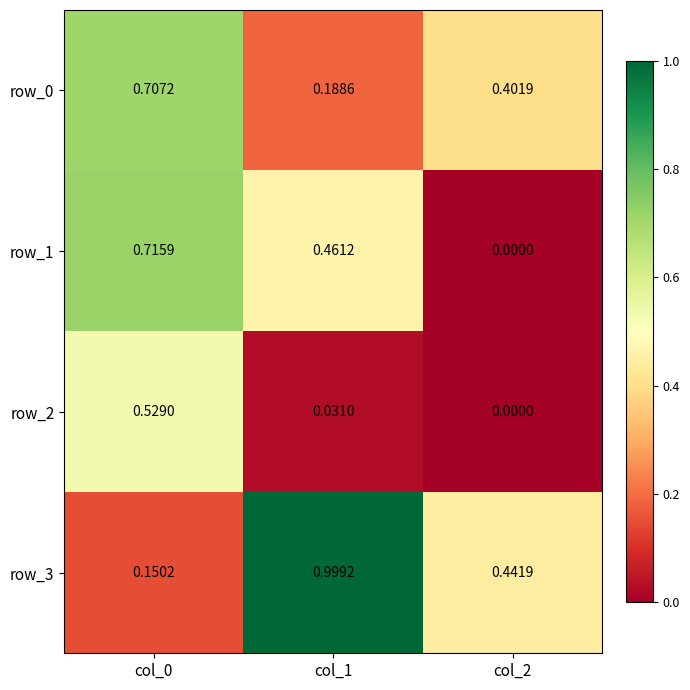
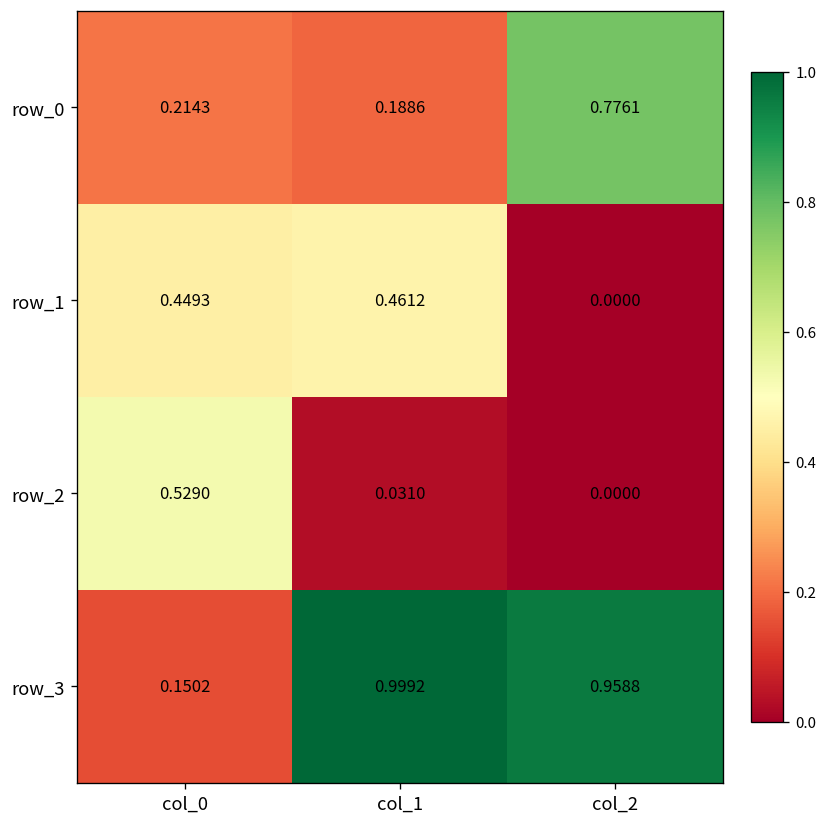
row_0, col_0: 0.7072 -> 0.2143
row_0, col_2: 0.4019 -> 0.7761
row_1, col_0: 0.7159 -> 0.4493
row_3, col_2: 0.4419 -> 0.9588
